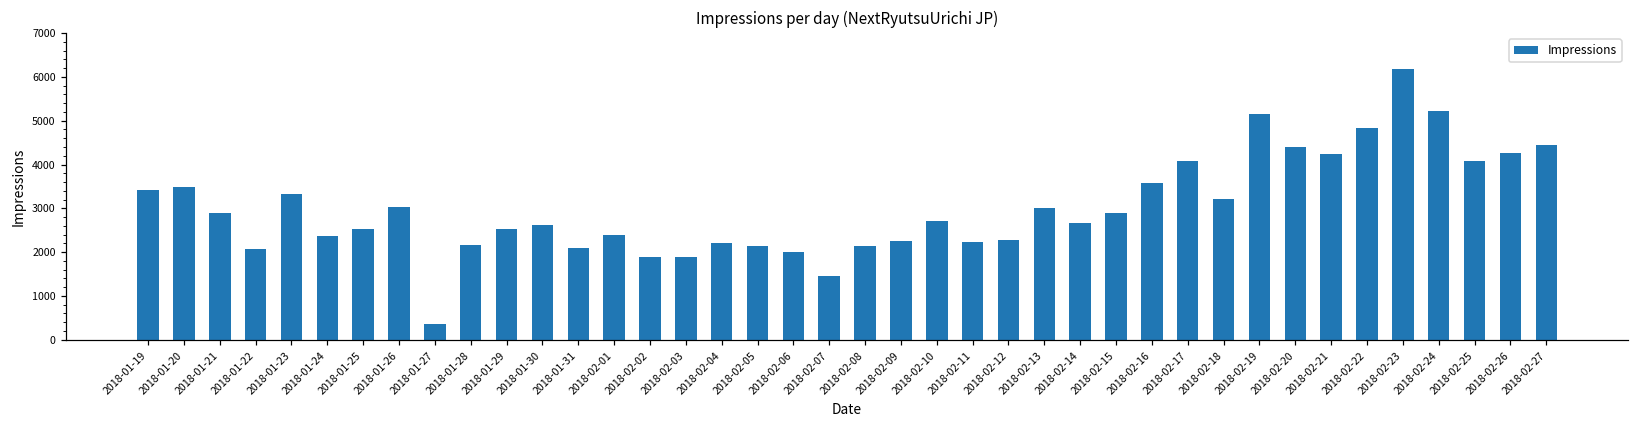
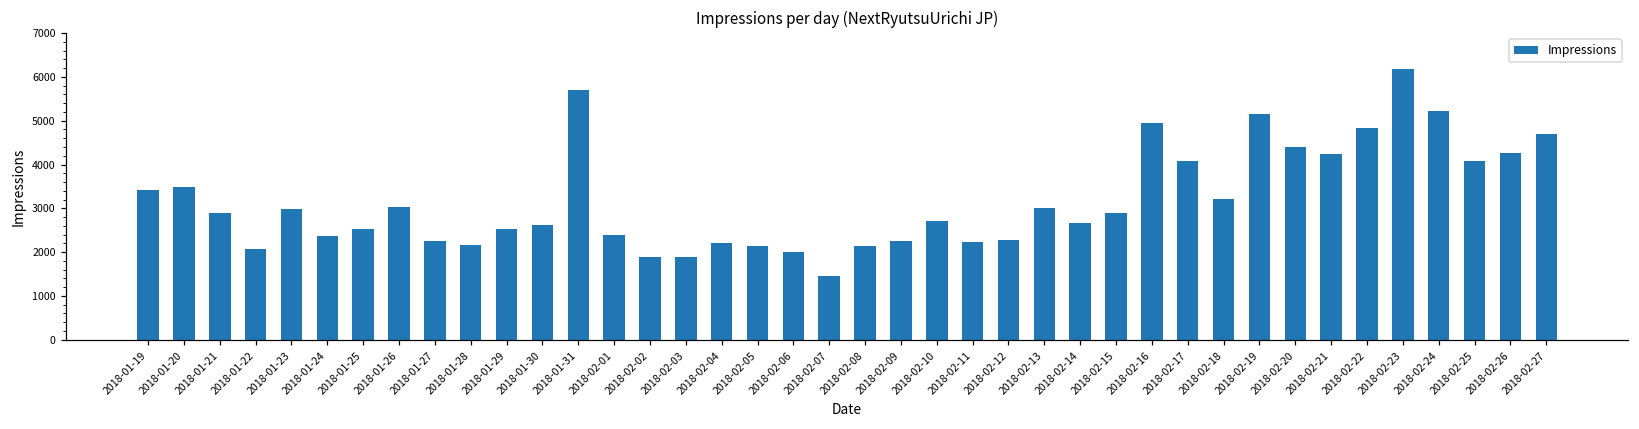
2018-01-23: 3300 -> 3000
2018-01-27: 400 -> 2200
2018-01-31: 2100 -> 5700
2018-02-16: 3600 -> 4900
2018-02-27: 4500 -> 4700
